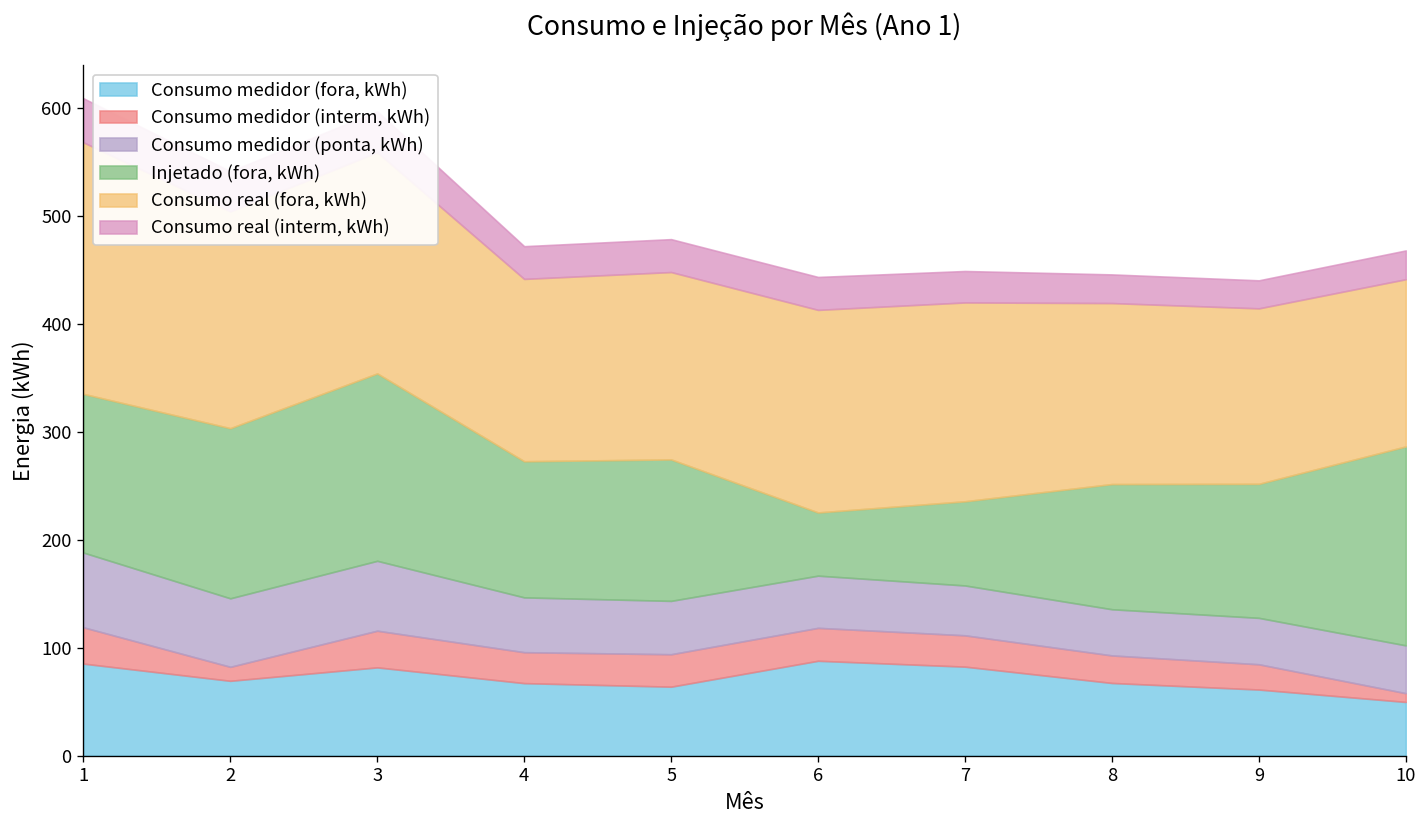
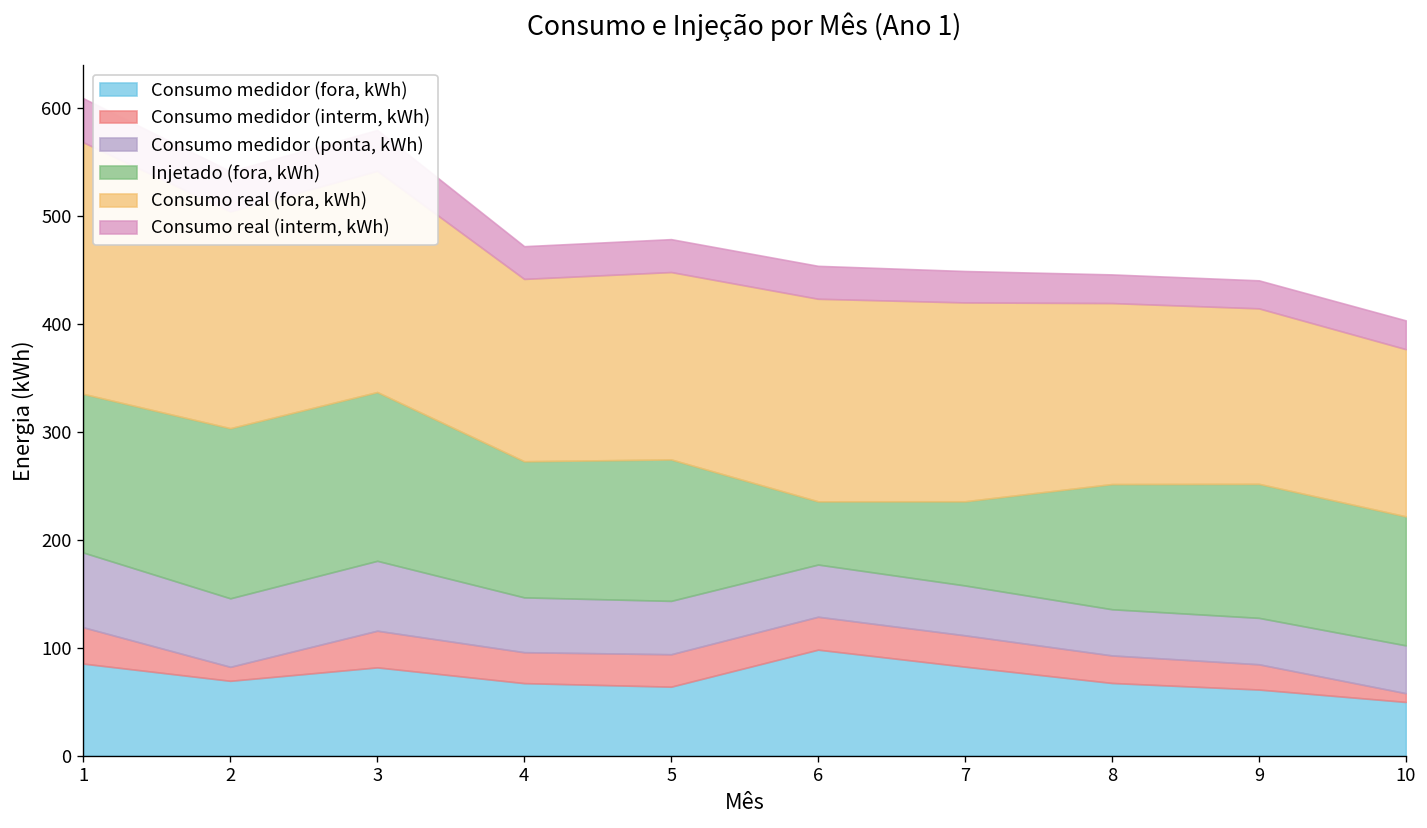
Injetado (fora, kWh), 3: 170 -> 160
Consumo medidor (fora, kWh), 6: 90 -> 100
Injetado (fora, kWh), 10: 180 -> 120
